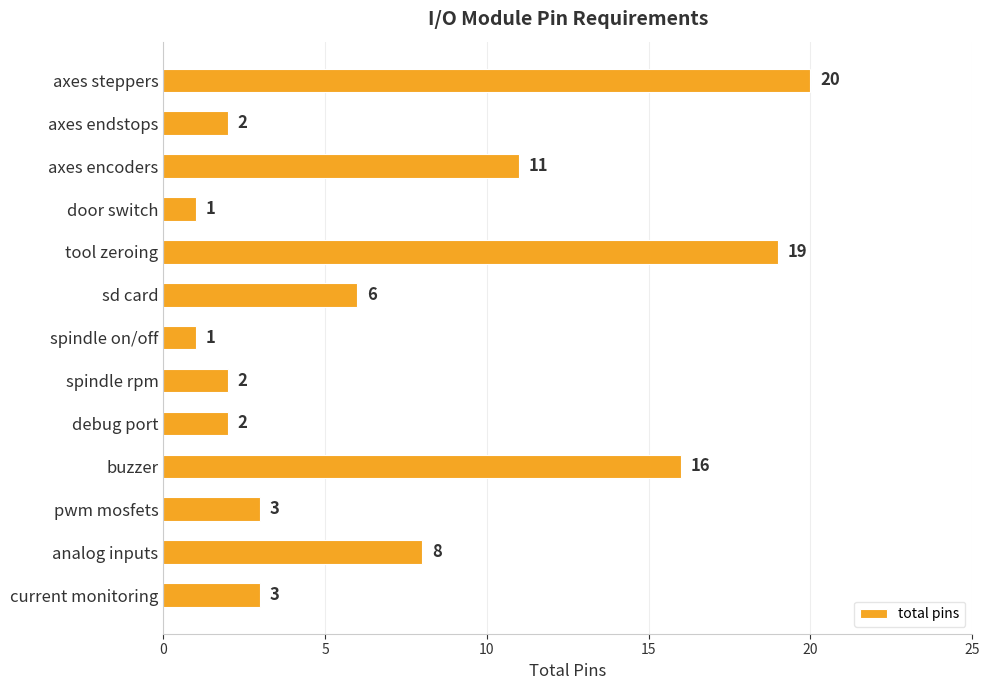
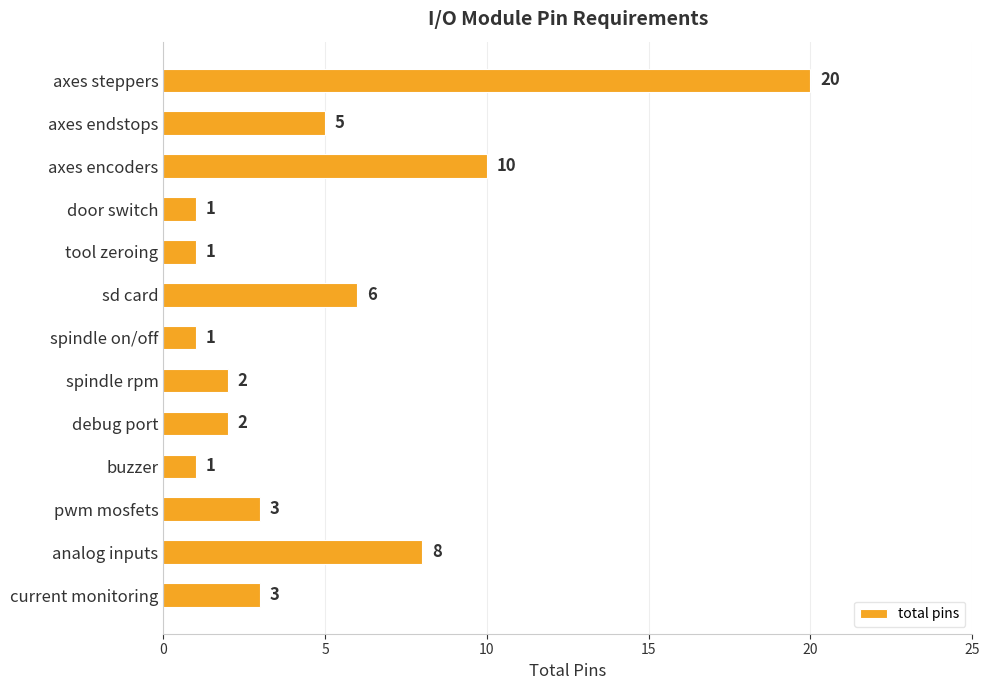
axes endstops: 2 -> 5
axes encoders: 11 -> 10
tool zeroing: 19 -> 1
buzzer: 16 -> 1
